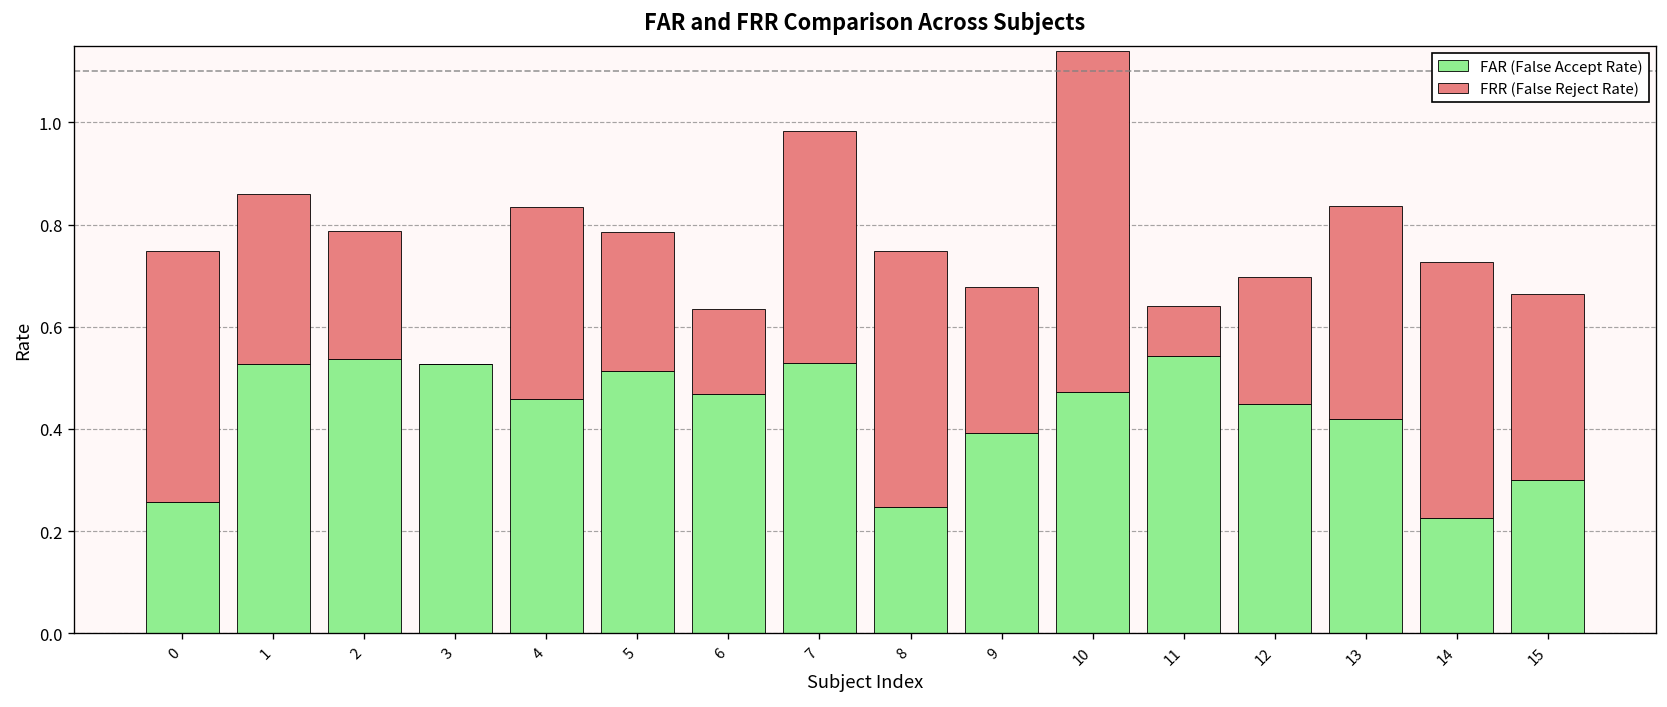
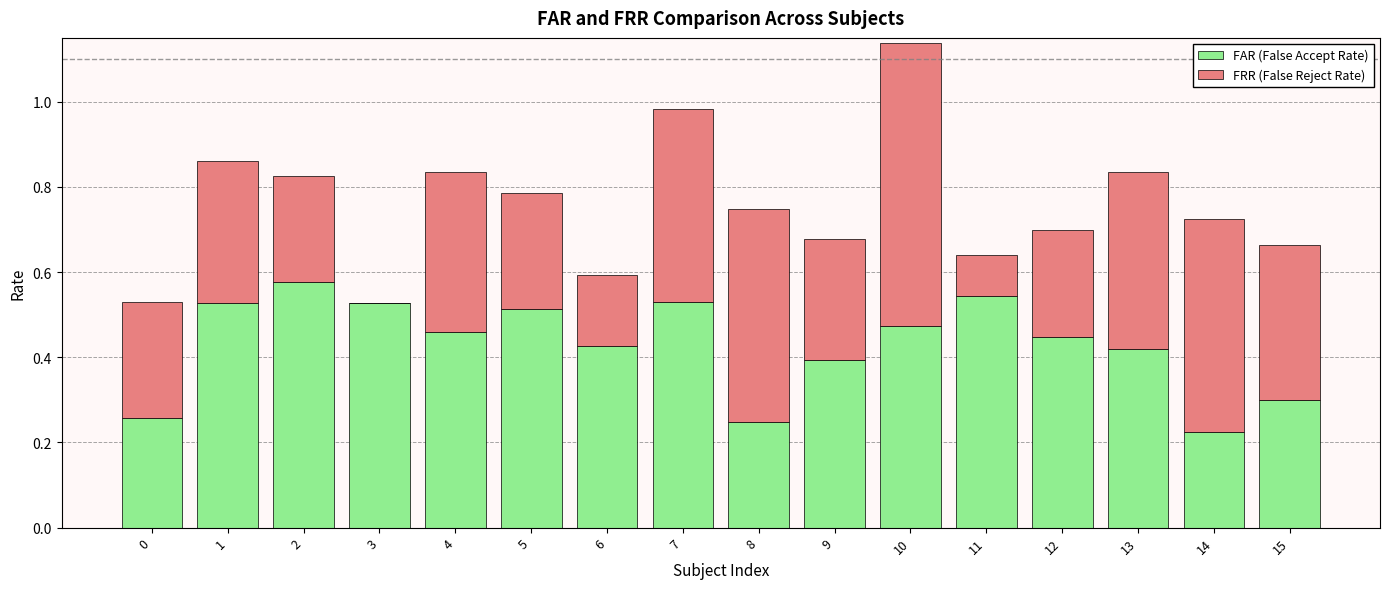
FRR (False Reject Rate), 0: 0.49 -> 0.27
FAR (False Accept Rate), 2: 0.54 -> 0.58
FAR (False Accept Rate), 6: 0.47 -> 0.43
